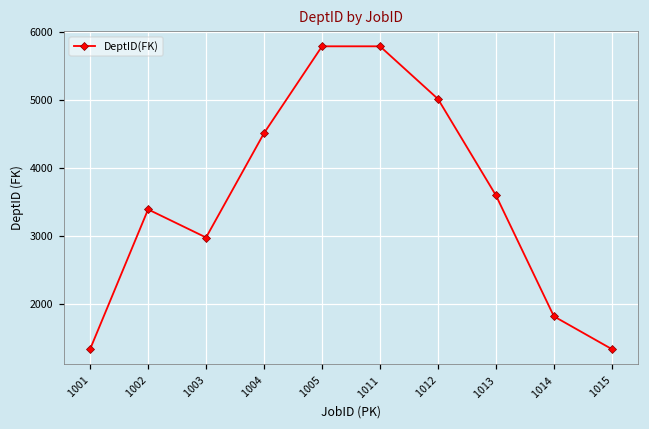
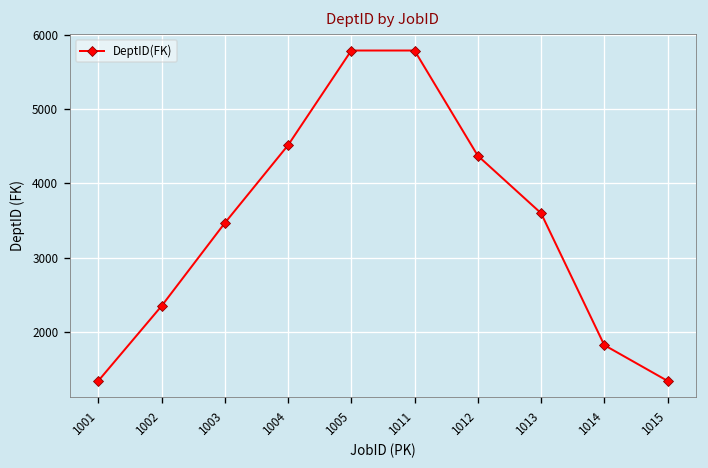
1002: 3400 -> 2300
1003: 3000 -> 3500
1012: 5000 -> 4400
